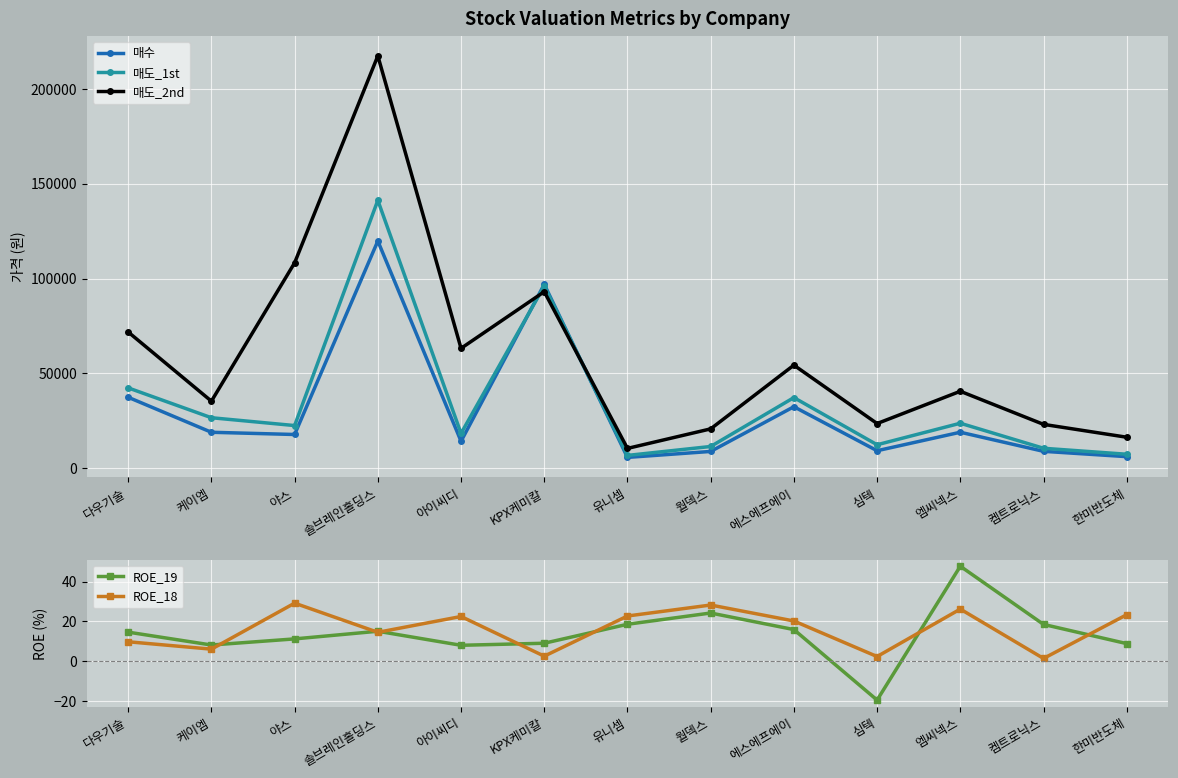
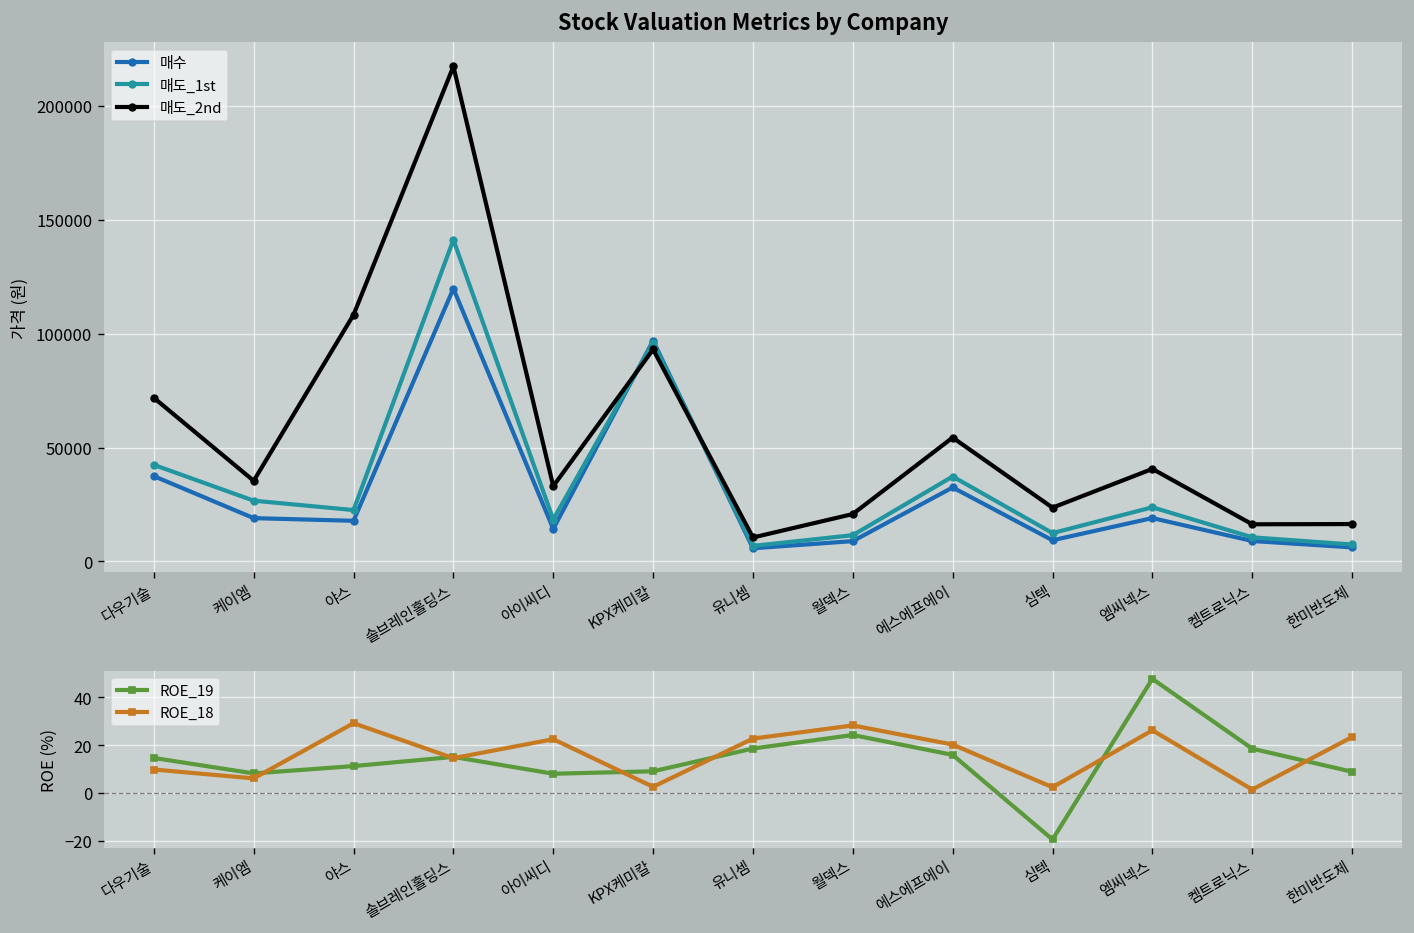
Stock Valuation Metrics by Company, 매도_2nd, 아이씨디: 63000 -> 33000
Stock Valuation Metrics by Company, 매도_2nd, 켐트로닉스: 23000 -> 16000
